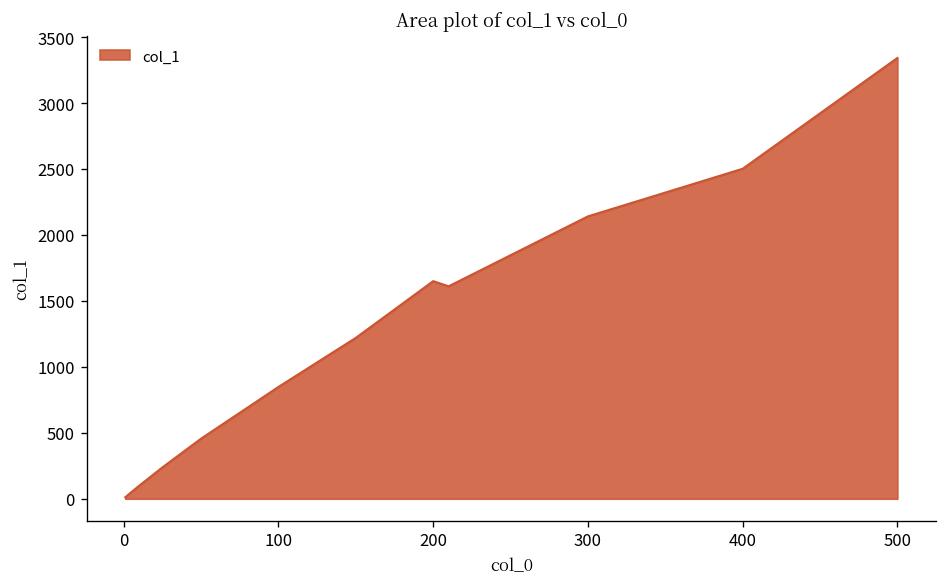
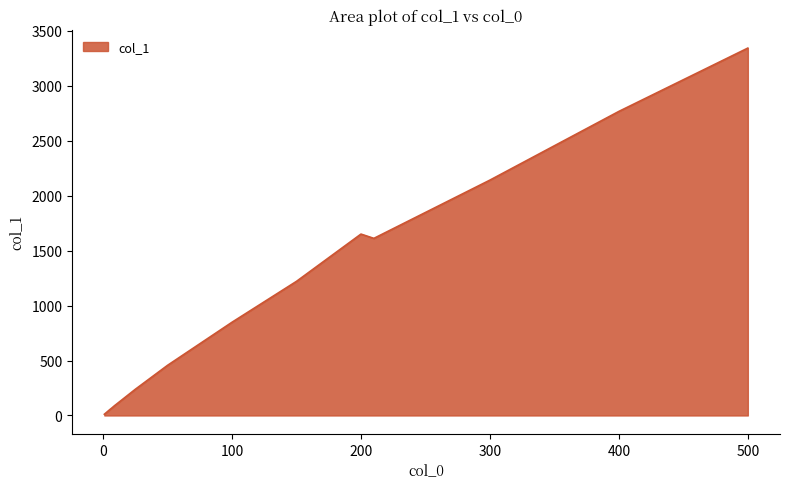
400: 2500 -> 2770
